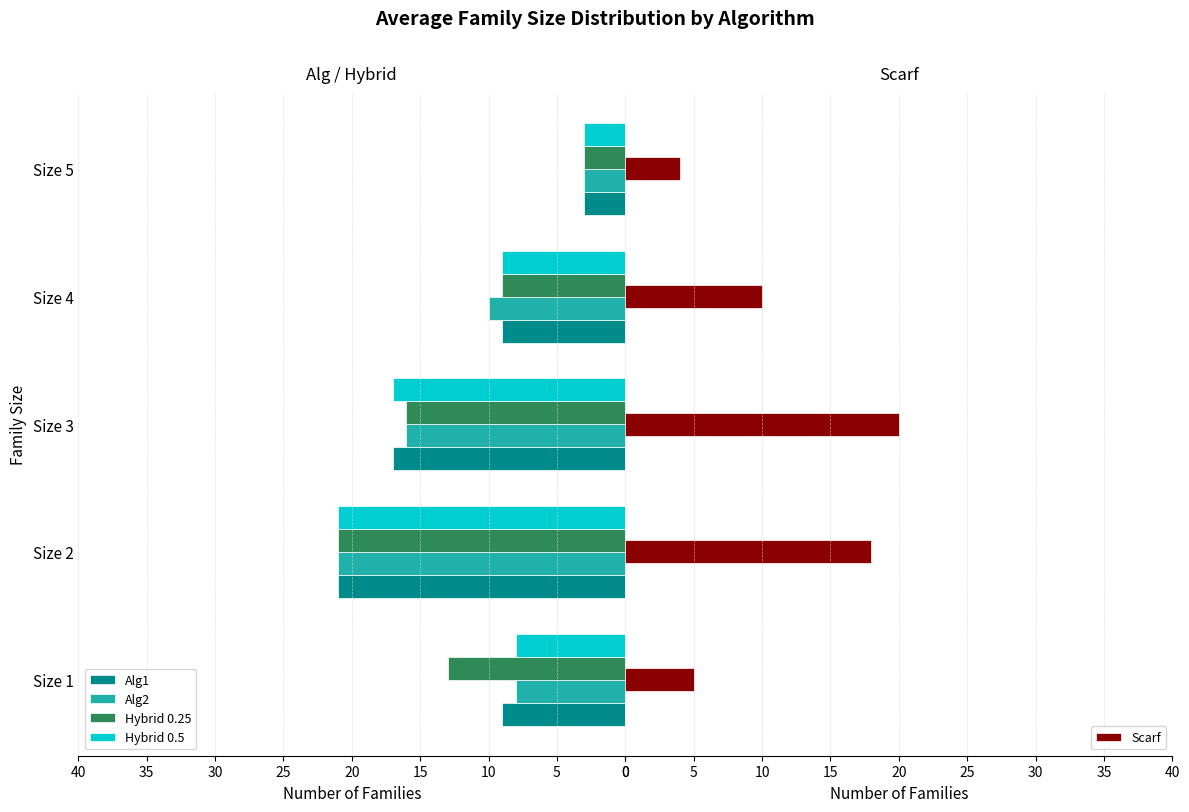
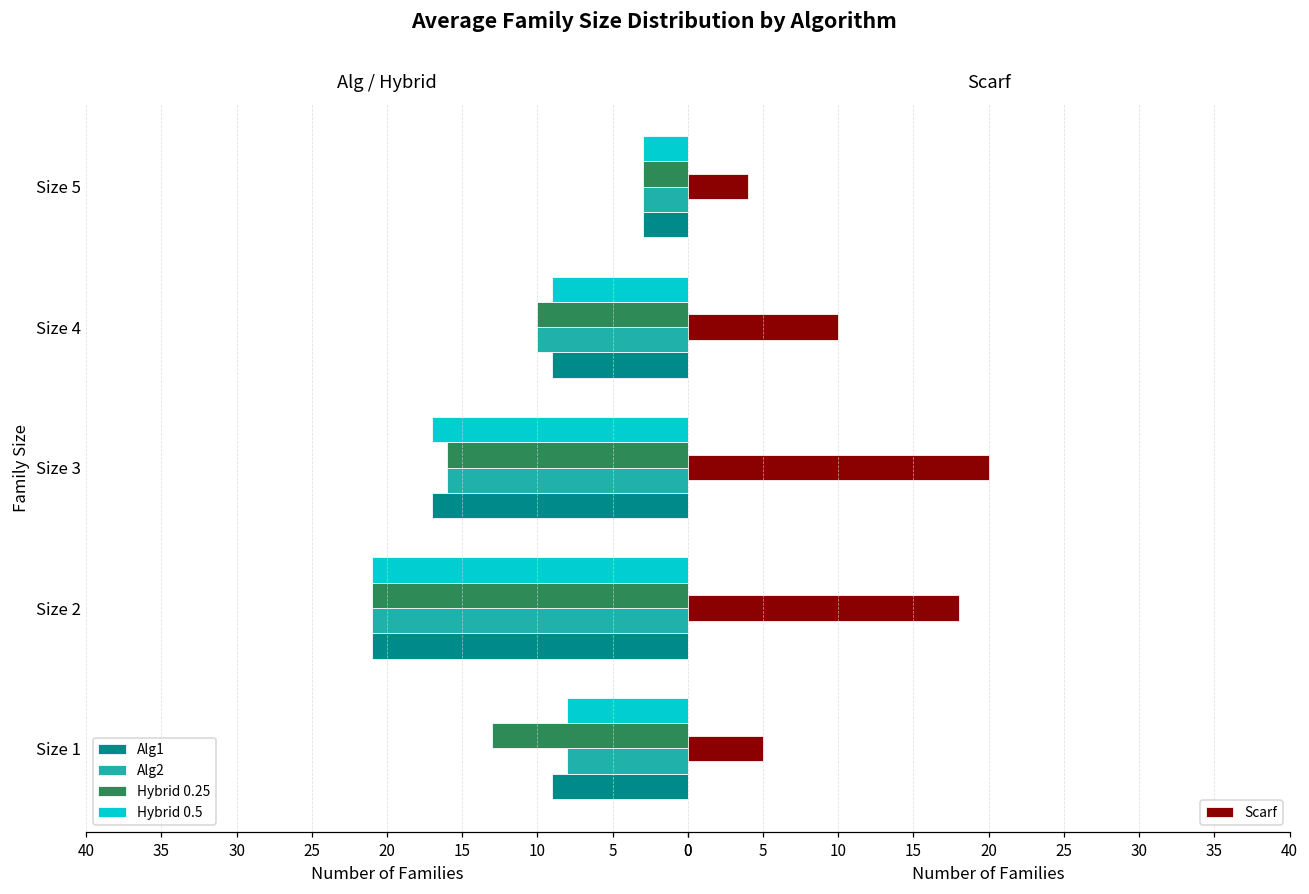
Alg / Hybrid, Hybrid 0.25, Size 4: 9 -> 10
